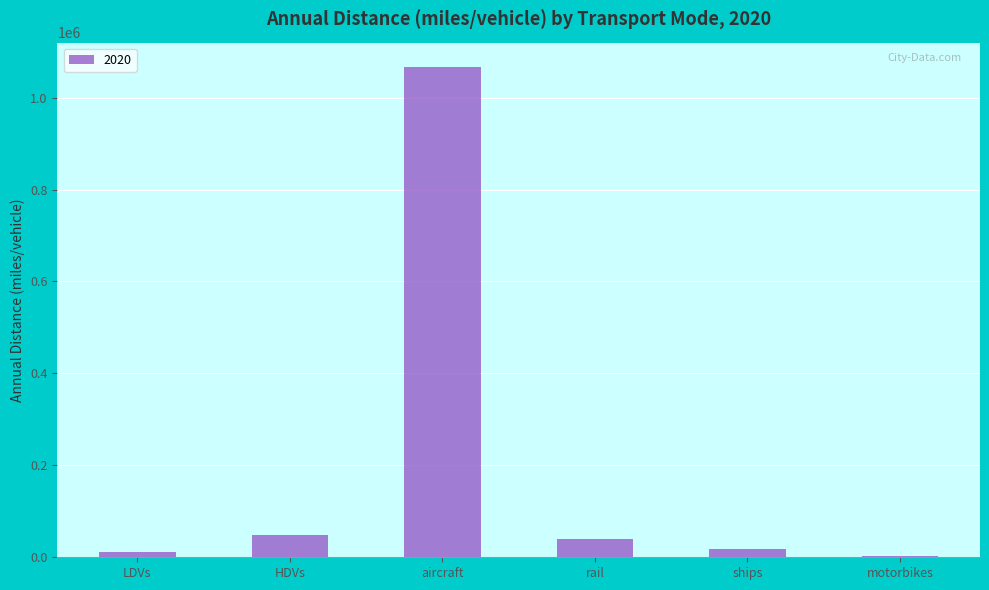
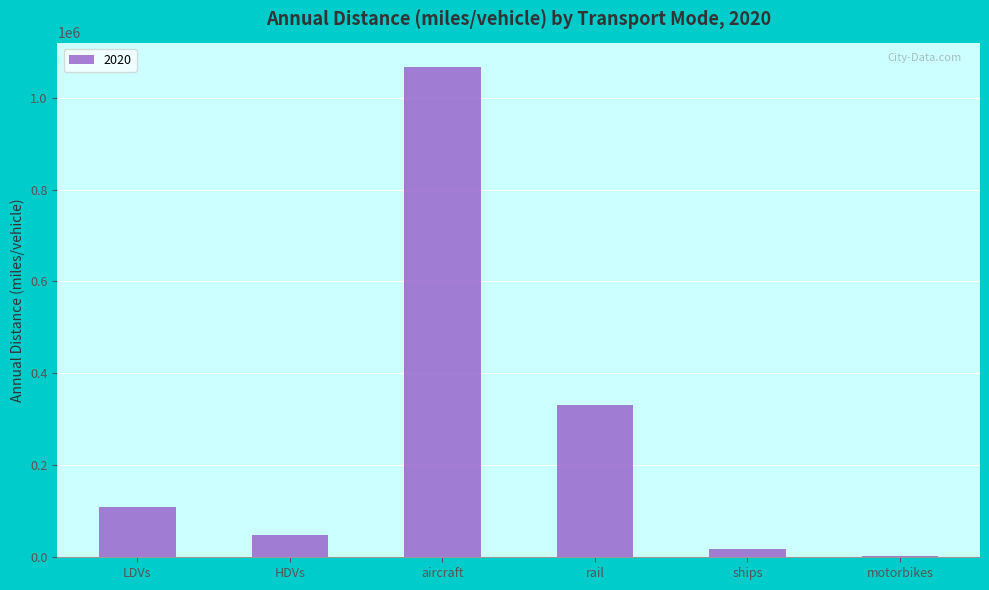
LDVs: 10000 -> 110000
rail: 40000 -> 330000
